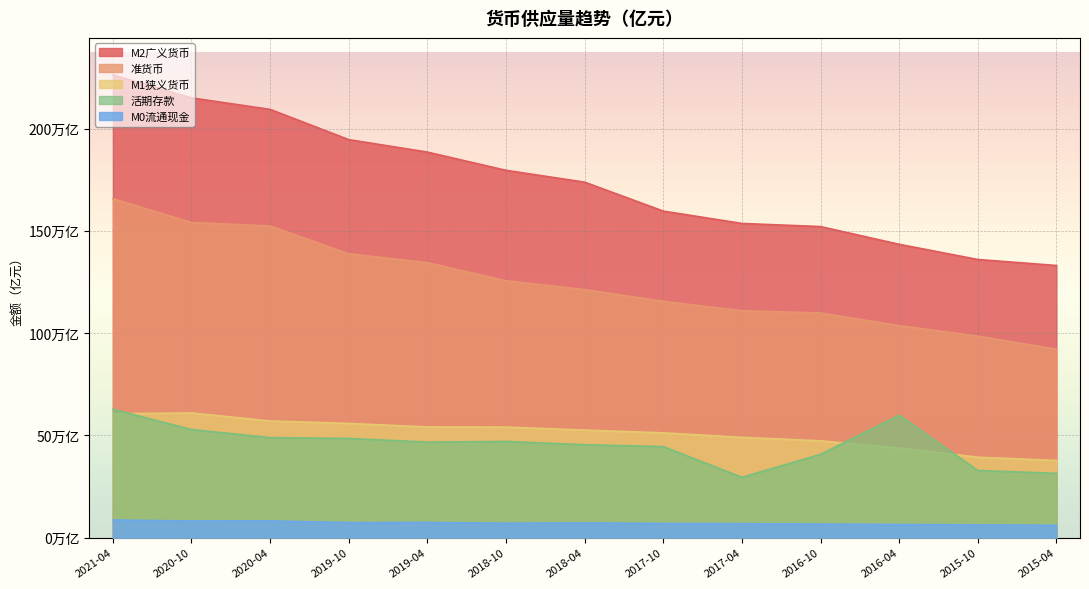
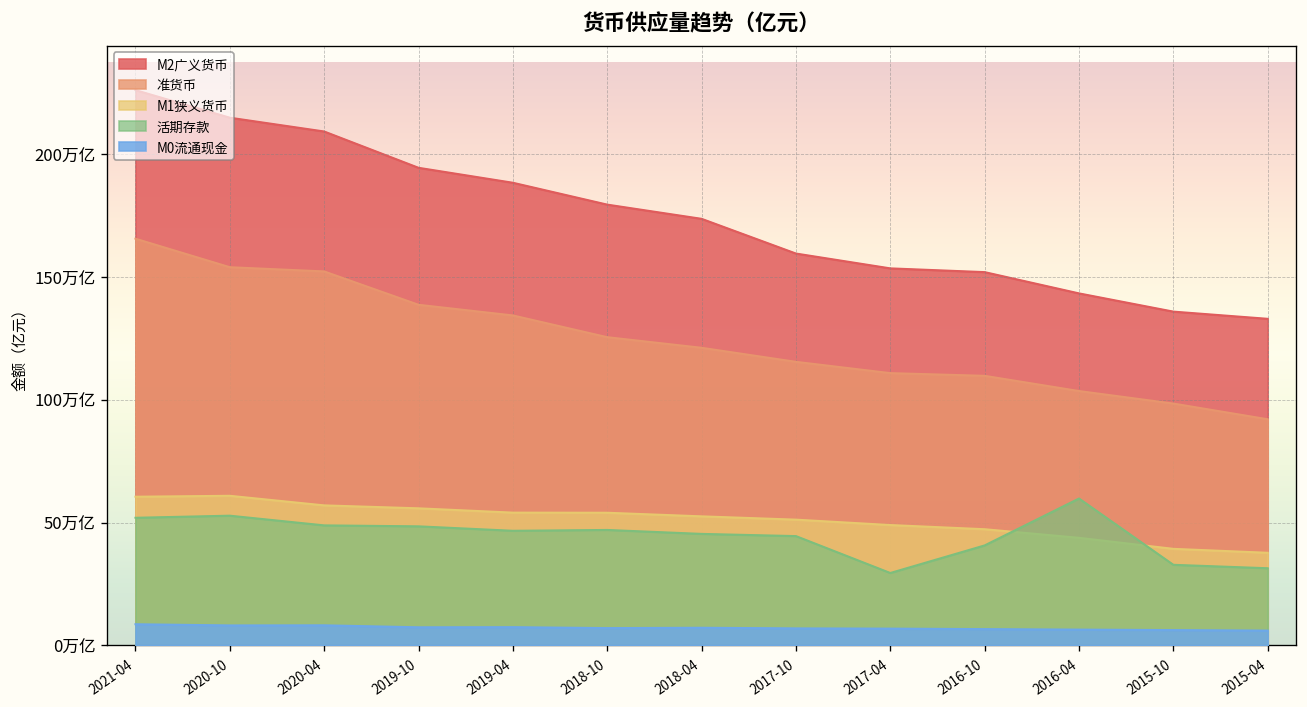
活期存款, 2021-04: 63万亿 -> 52万亿
